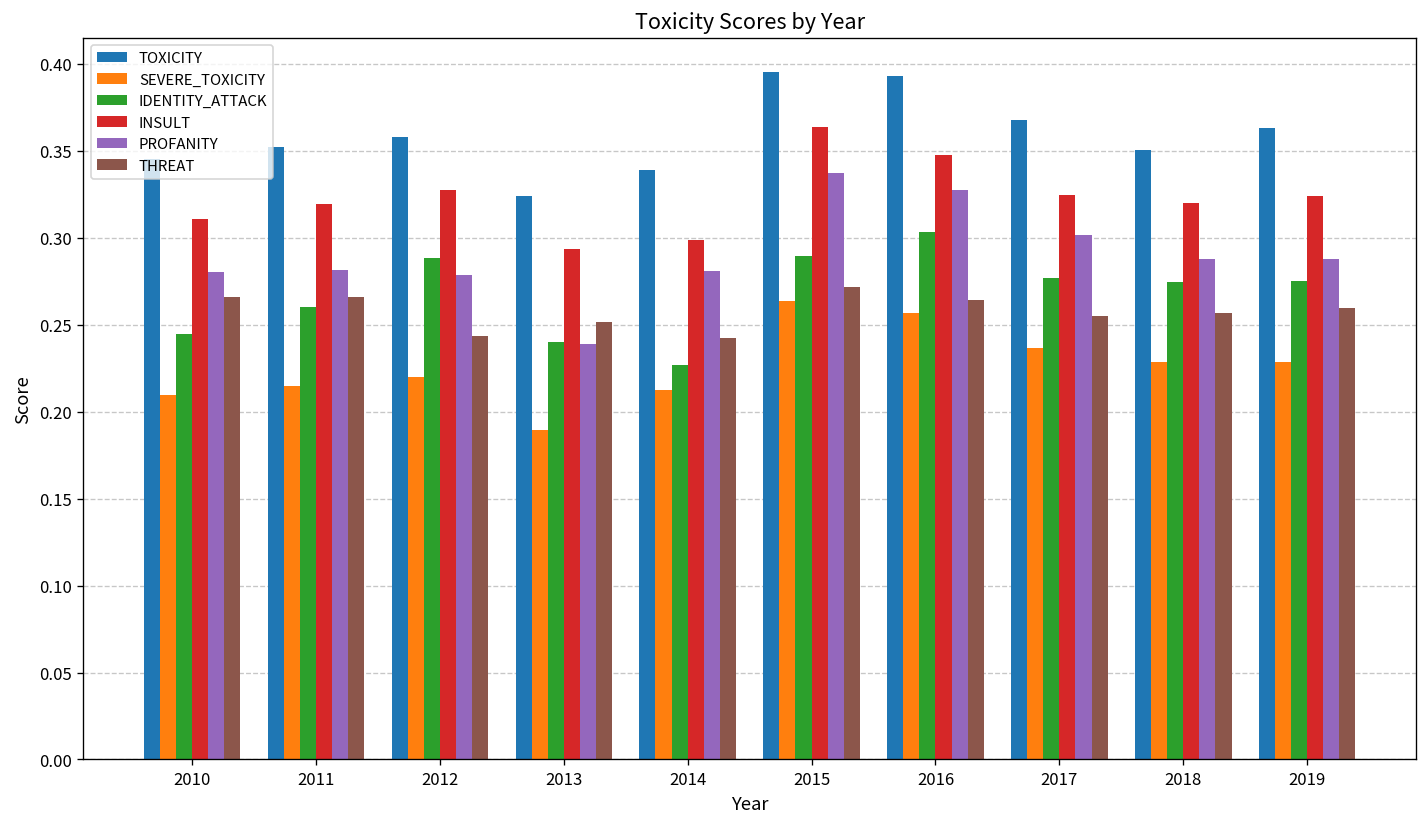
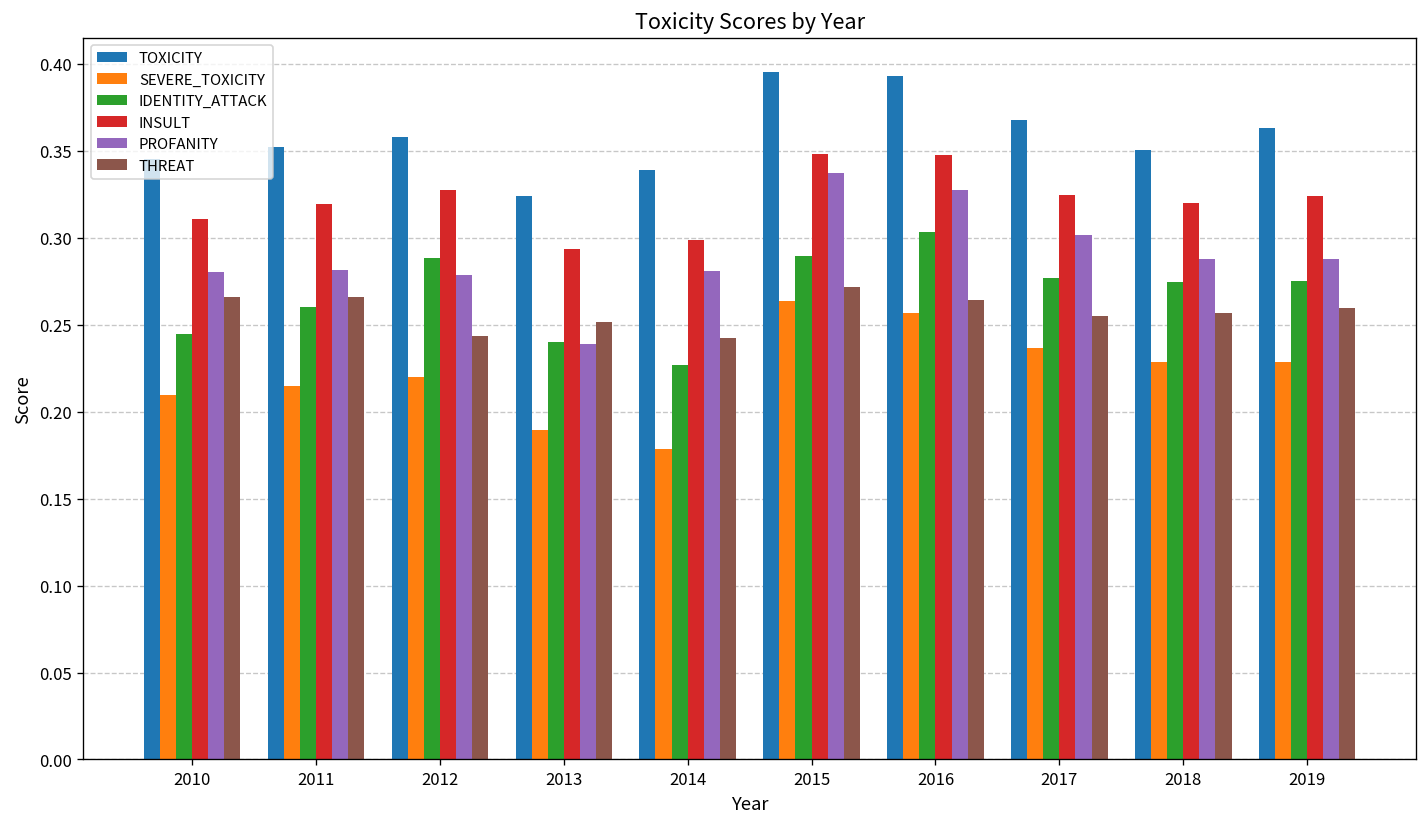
SEVERE_TOXICITY, 2014: 0.212 -> 0.179
INSULT, 2015: 0.364 -> 0.348
